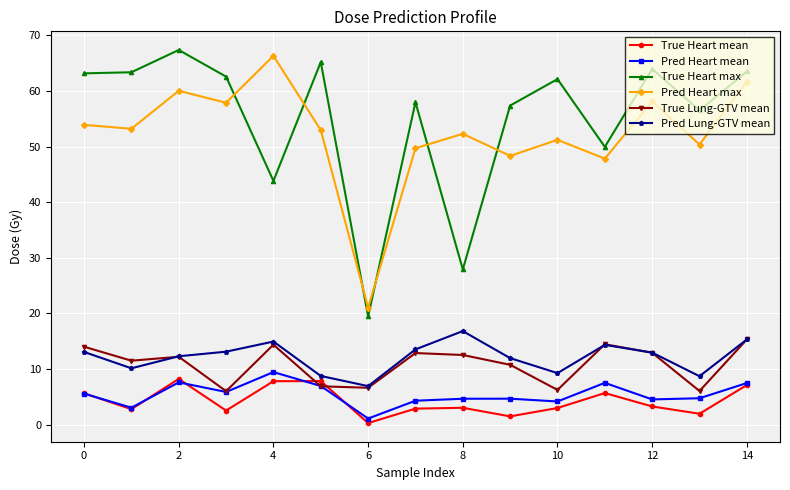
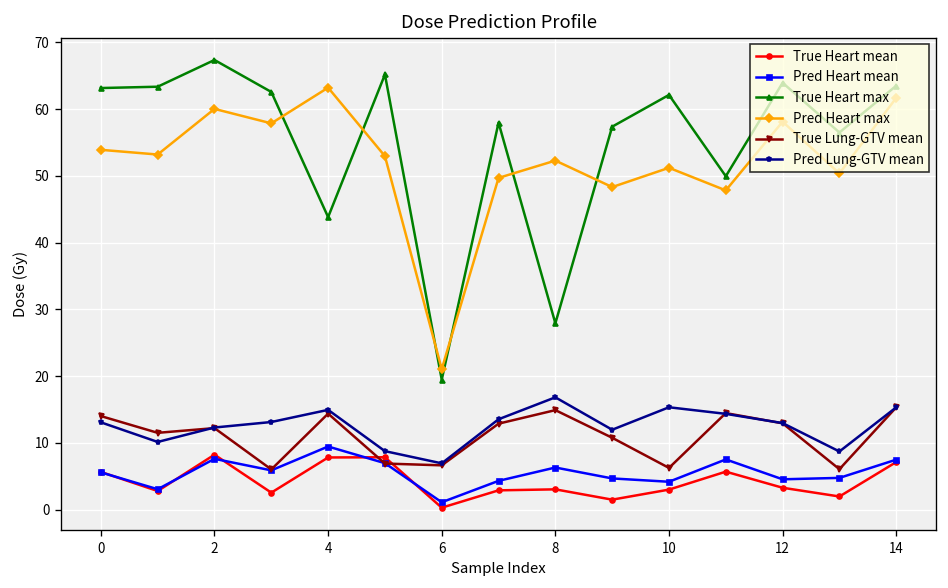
Pred Heart max, 4: 66 -> 63
Pred Heart mean, 8: 5 -> 6
True Lung-GTV mean, 8: 13 -> 15
Pred Lung-GTV mean, 10: 9 -> 15
